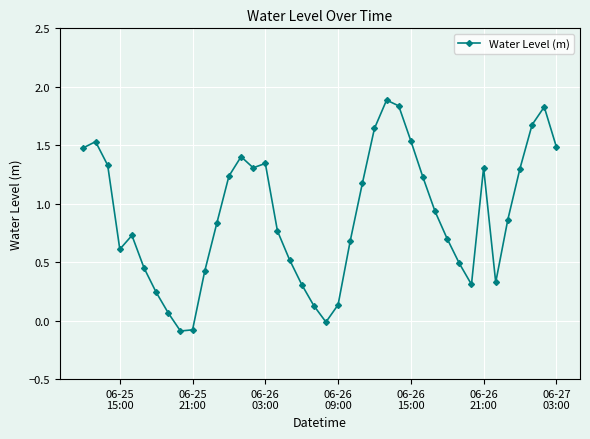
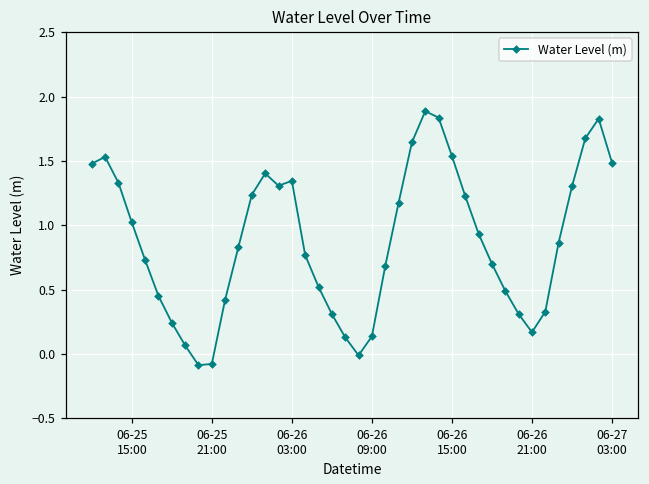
06-25 15:00: 0.61 -> 1.02
06-26 21:00: 1.31 -> 0.17
